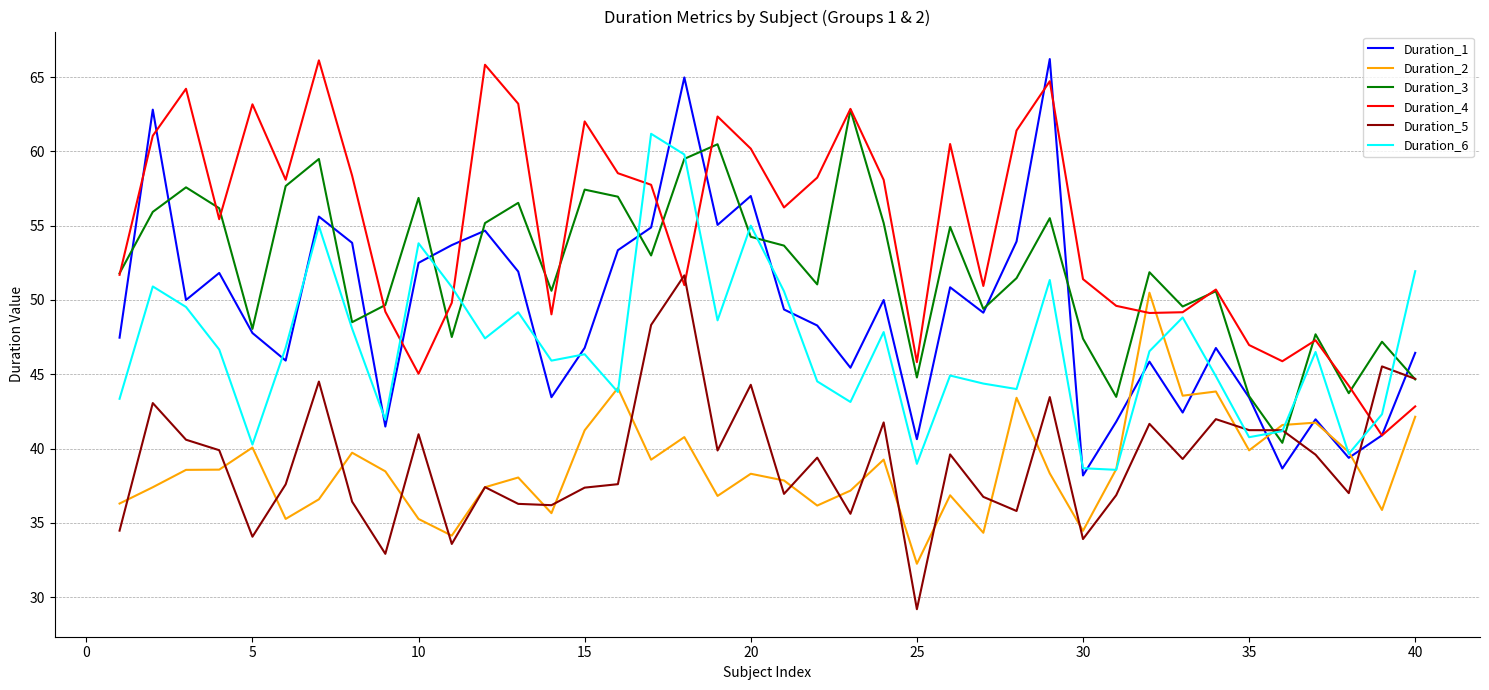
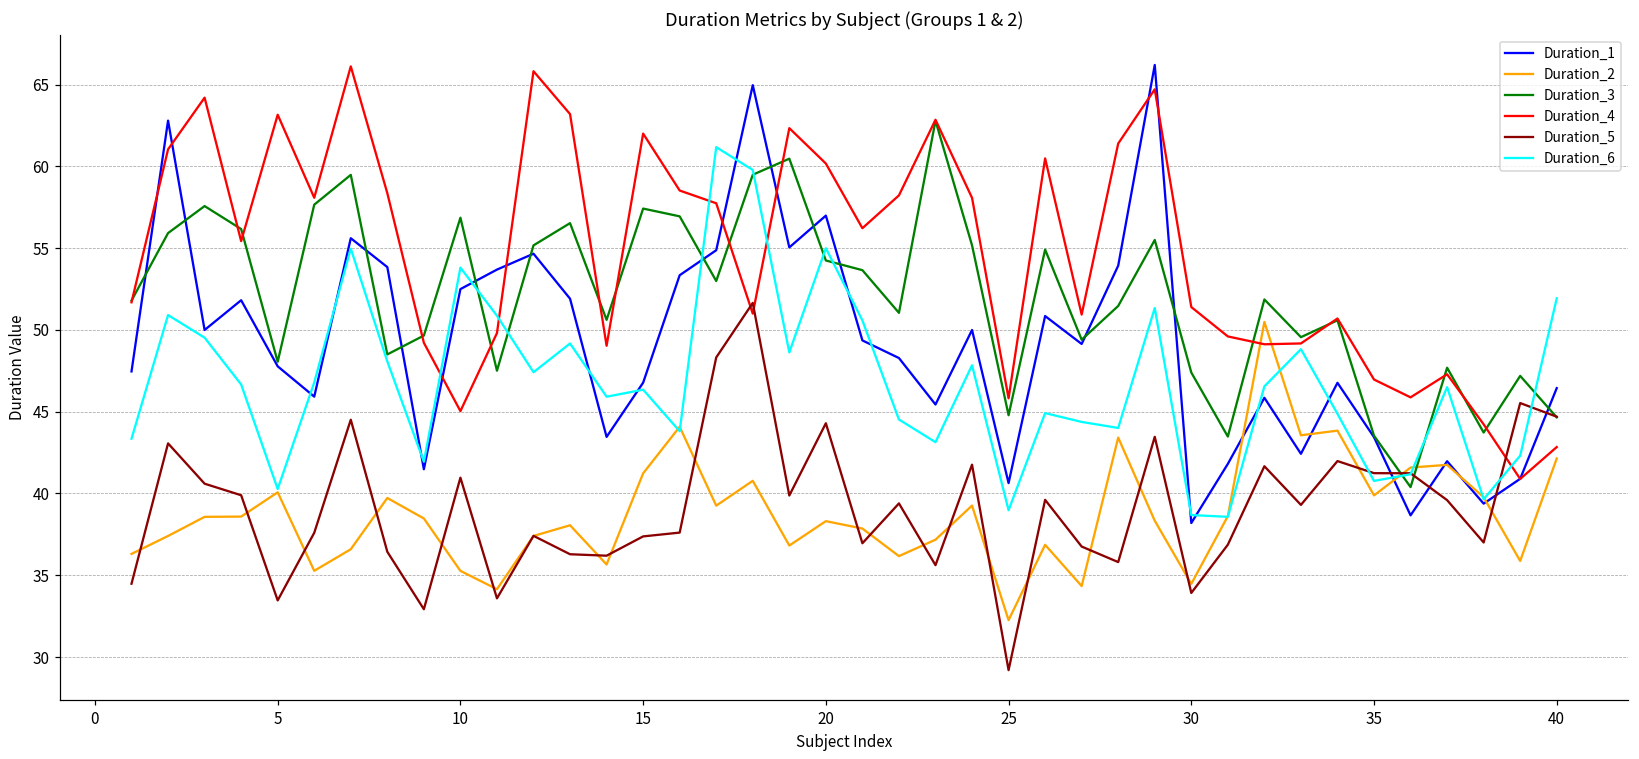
Duration_5, 5: 34.1 -> 33.5
